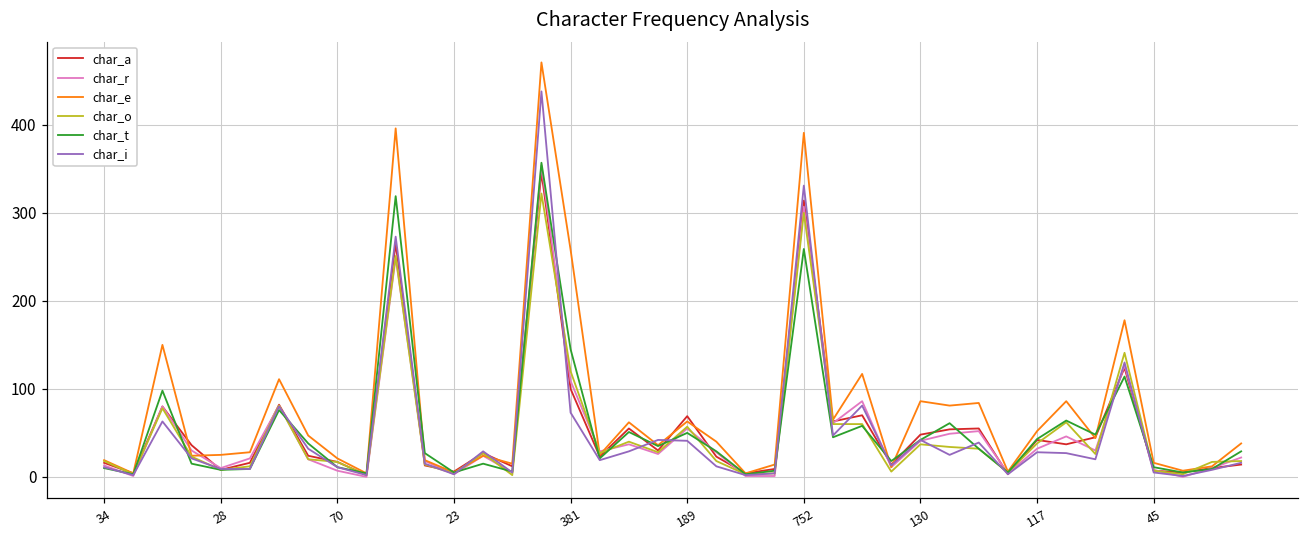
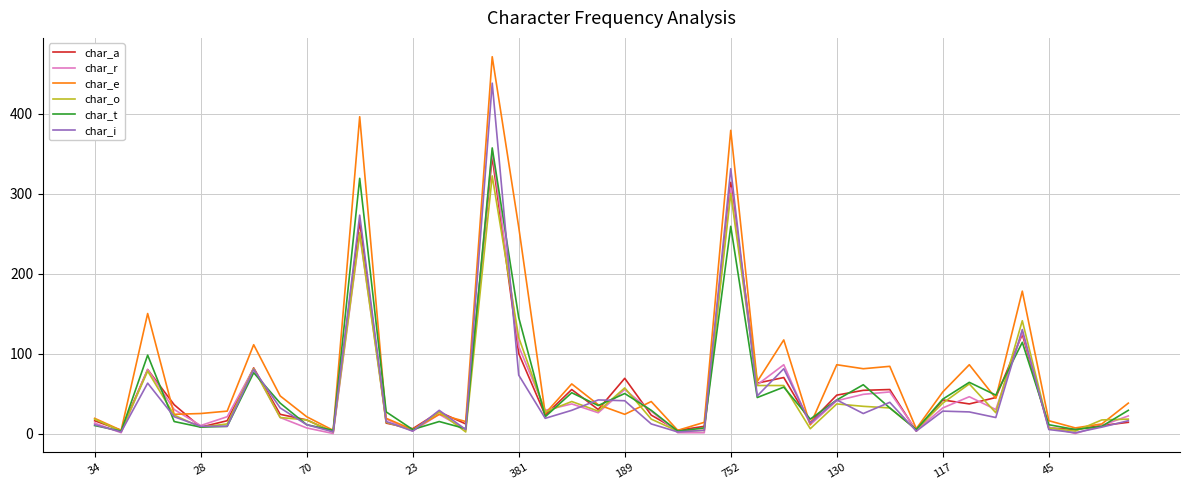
char_e, 189: 60 -> 20
char_e, 752: 390 -> 380
